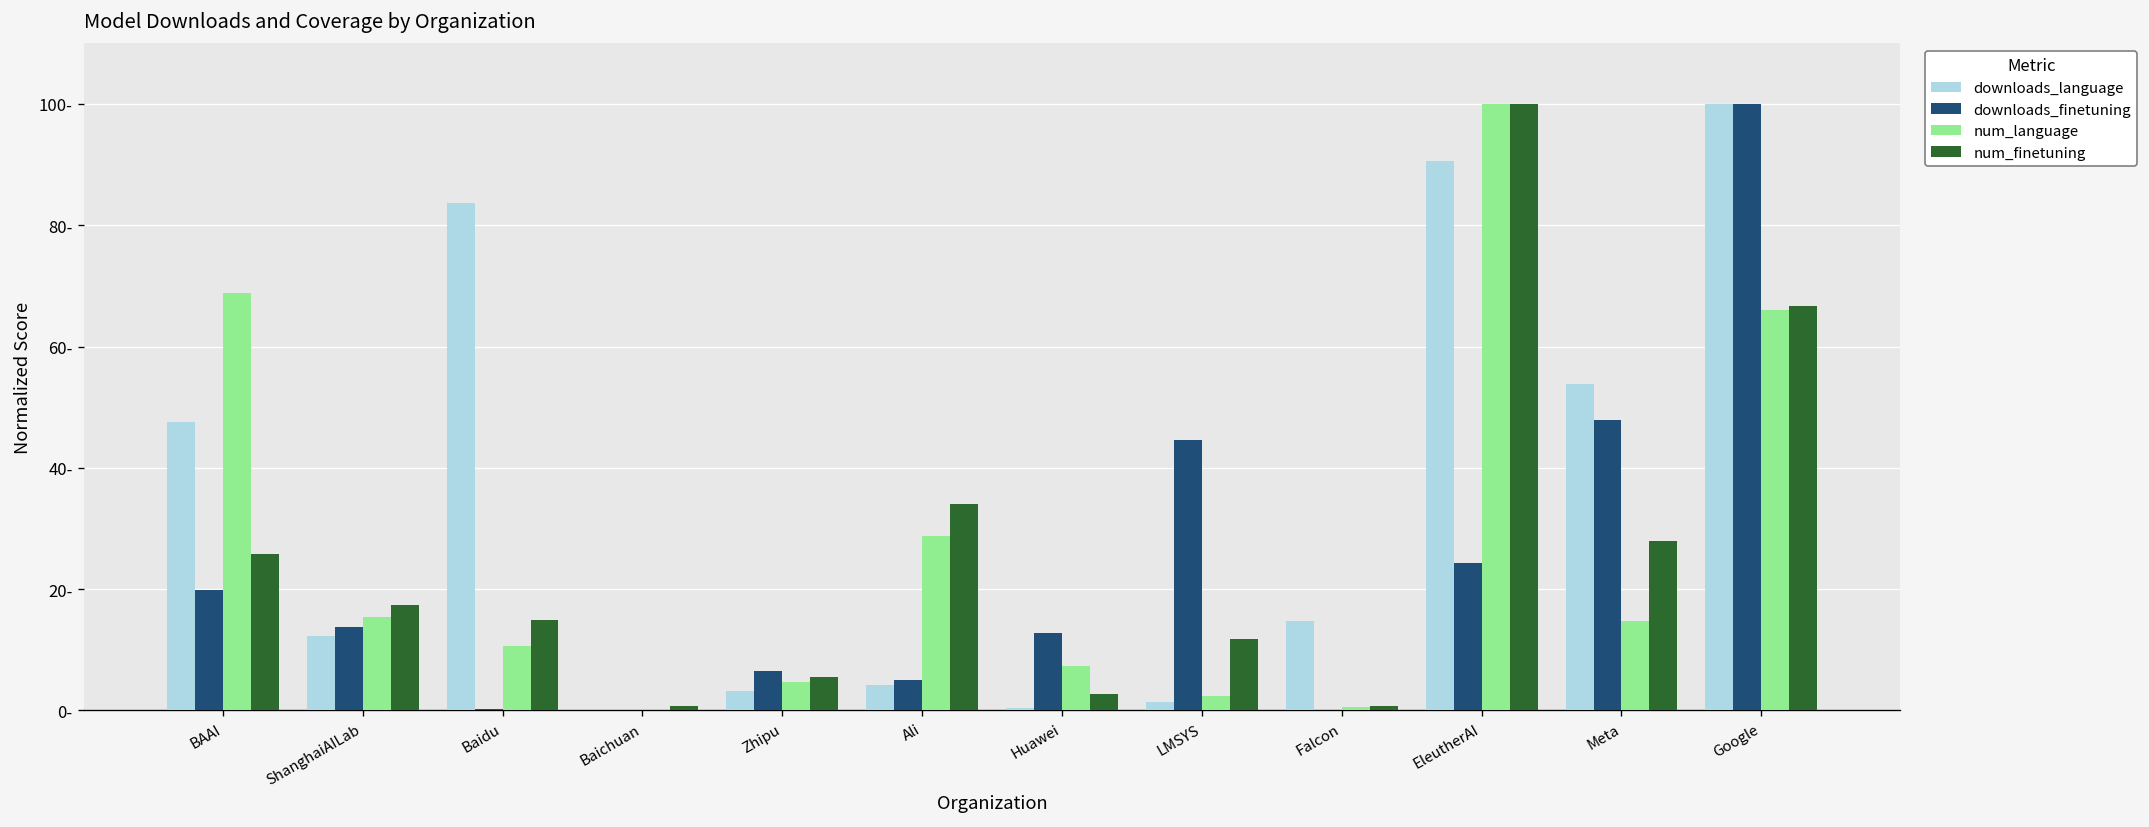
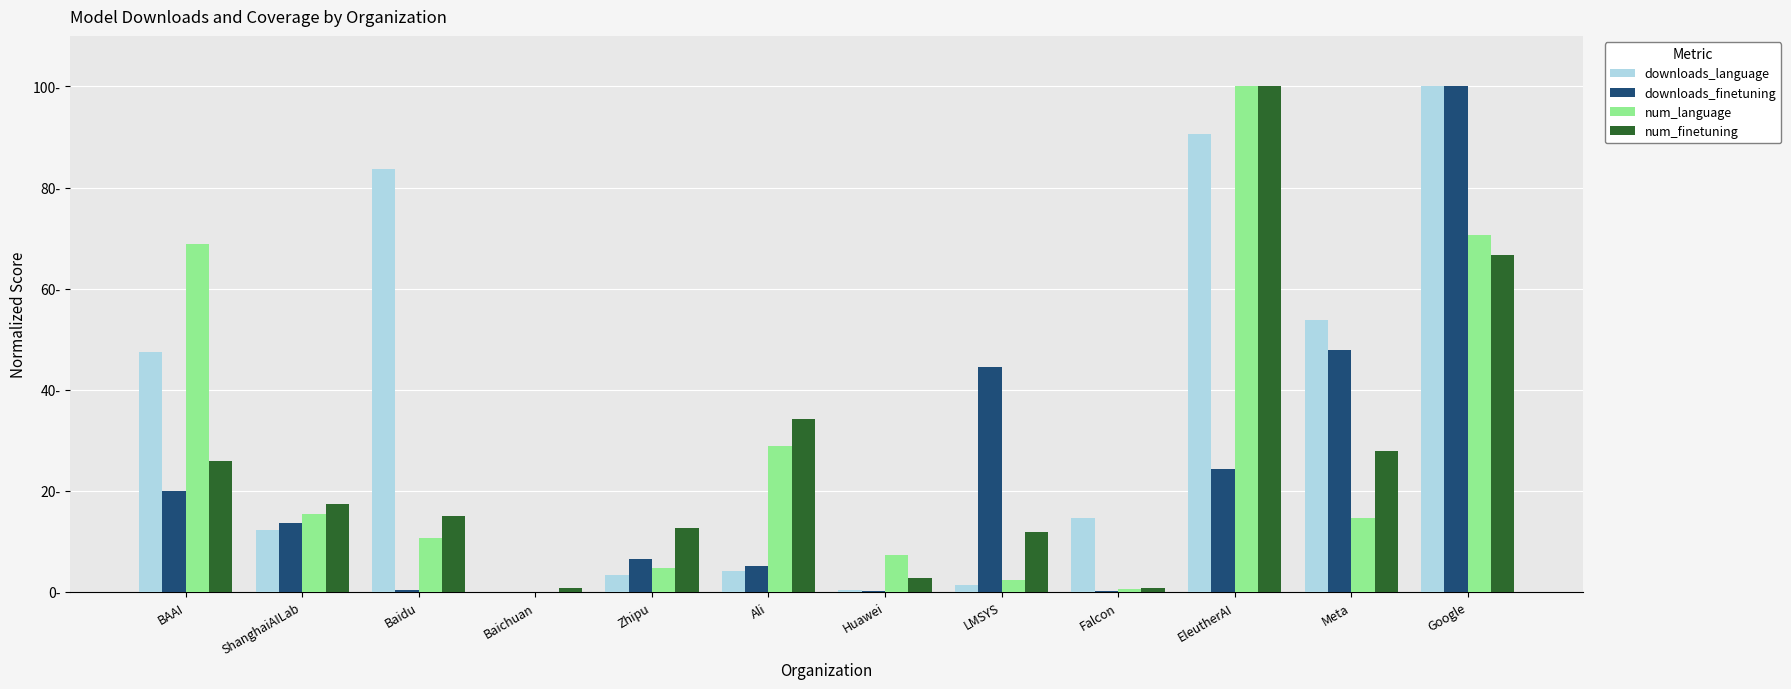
num_finetuning, Zhipu: 5- -> 13-
downloads_finetuning, Huawei: 13- -> 0-
num_language, Google: 66- -> 71-
